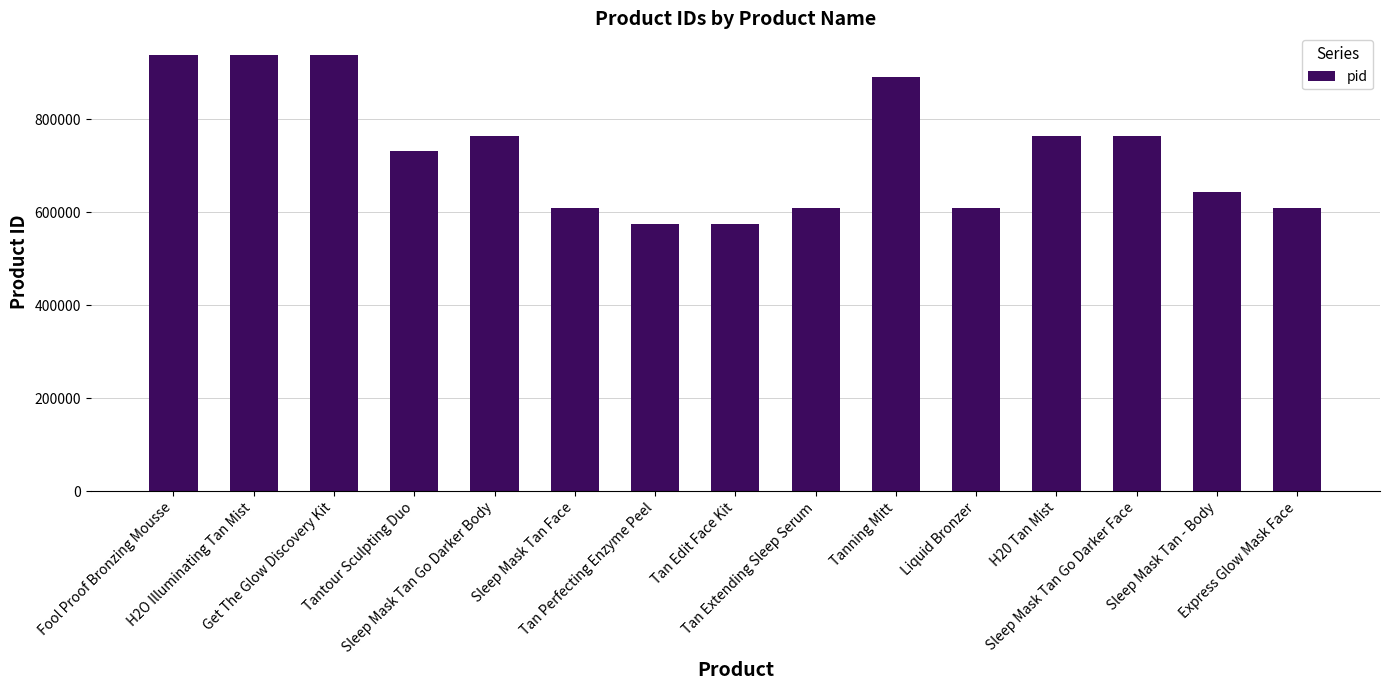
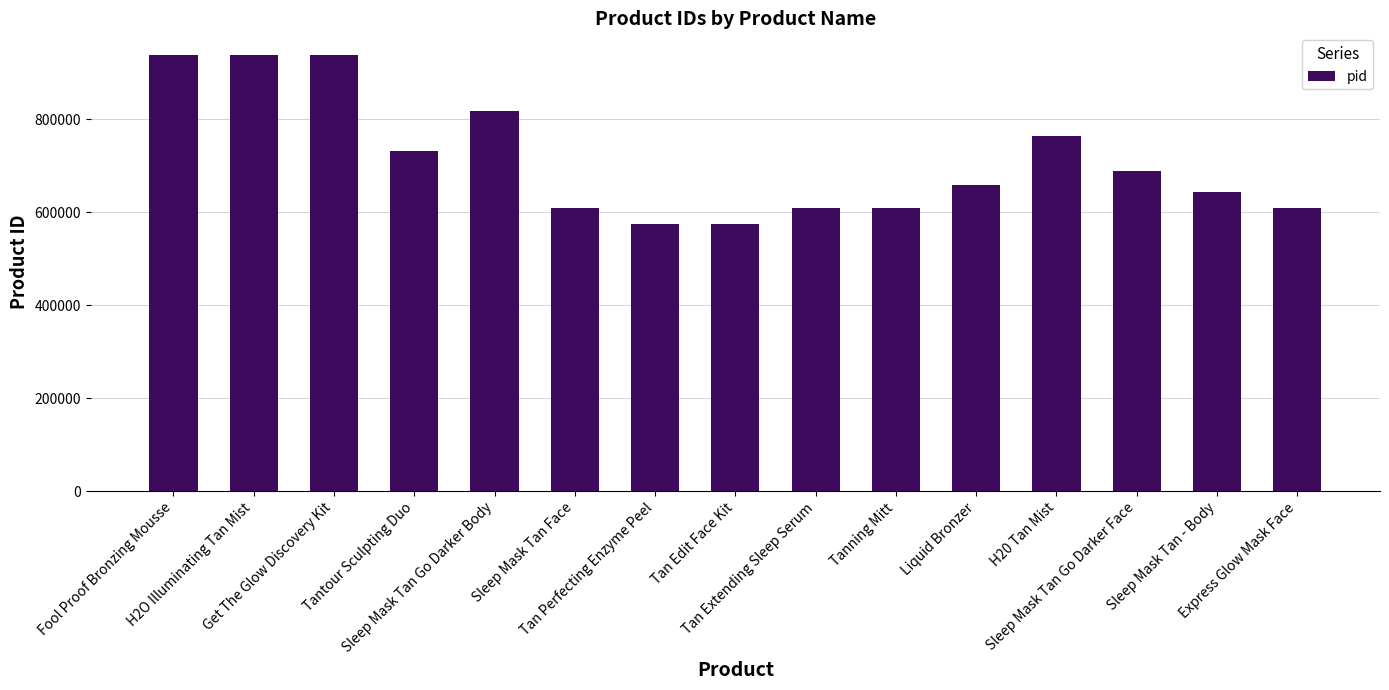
Sleep Mask Tan Go Darker Body: 760000 -> 820000
Tanning Mitt: 890000 -> 610000
Liquid Bronzer: 610000 -> 660000
Sleep Mask Tan Go Darker Face: 760000 -> 690000
